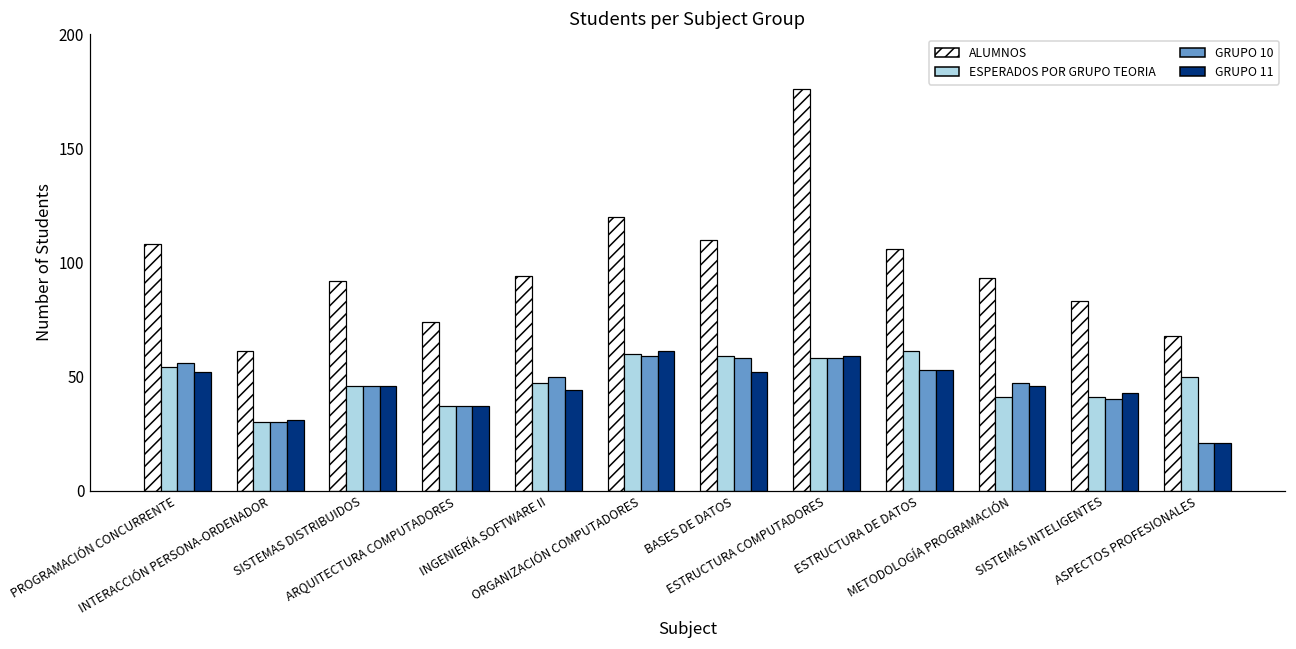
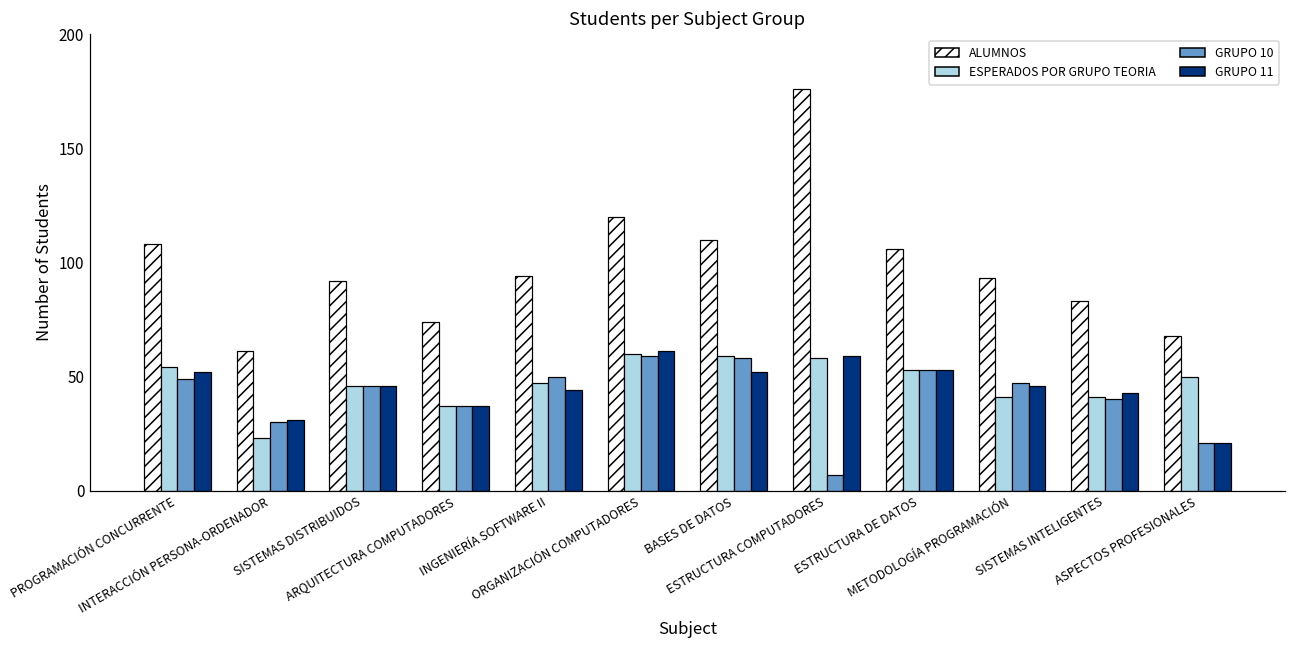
GRUPO 10, PROGRAMACIÓN CONCURRENTE: 56 -> 49
ESPERADOS POR GRUPO TEORIA, INTERACCIÓN PERSONA-ORDENADOR: 30 -> 23
GRUPO 10, ESTRUCTURA COMPUTADORES: 58 -> 7
ESPERADOS POR GRUPO TEORIA, ESTRUCTURA DE DATOS: 61 -> 53
